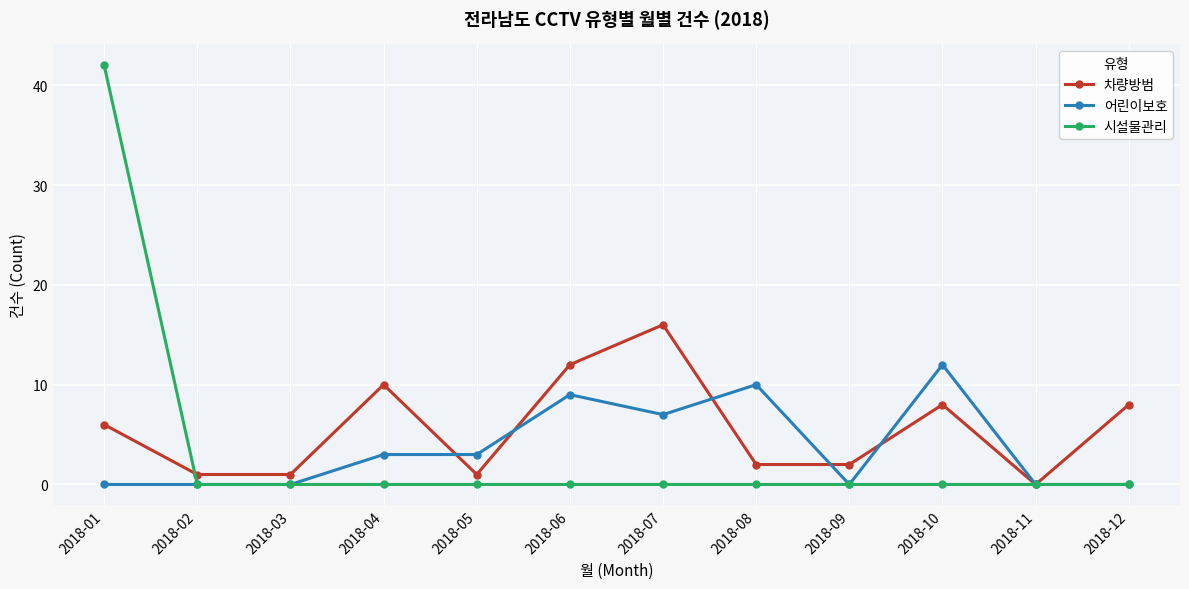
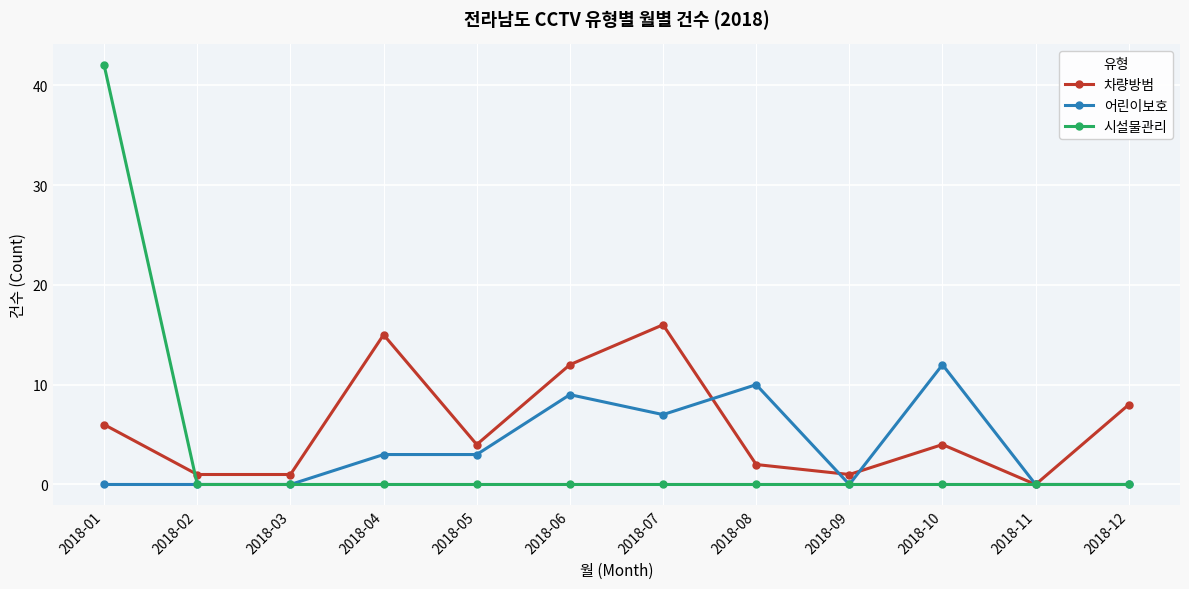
차량방범, 2018-04: 10 -> 15
차량방범, 2018-05: 1 -> 4
차량방범, 2018-09: 2 -> 1
차량방범, 2018-10: 8 -> 4
